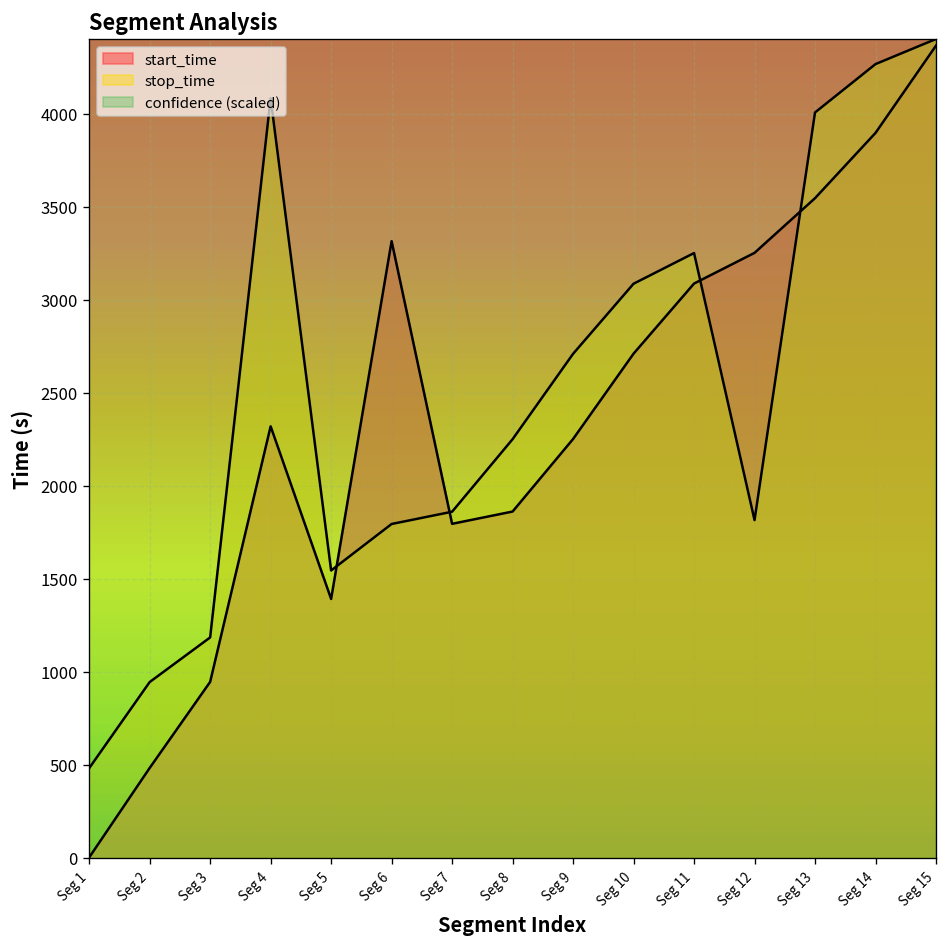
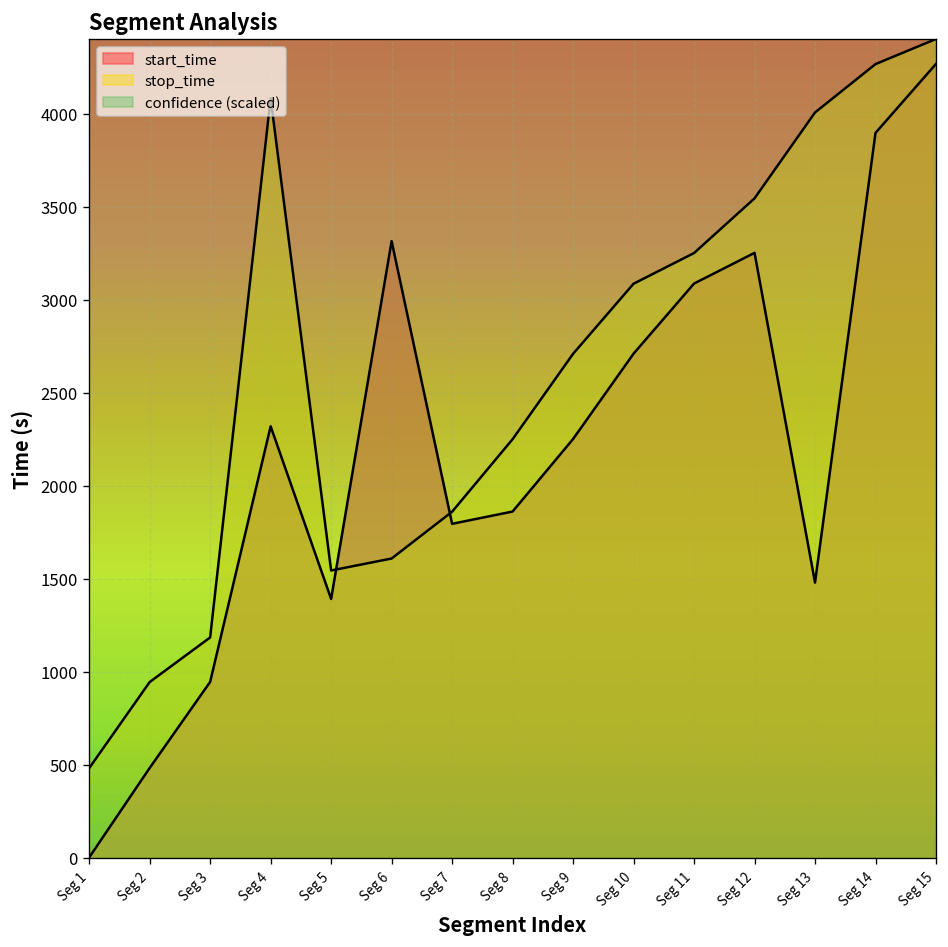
stop_time, Seg 6: 1790 -> 1610
stop_time, Seg 12: 1820 -> 3550
start_time, Seg 13: 3550 -> 1480
start_time, Seg 15: 4370 -> 4270
